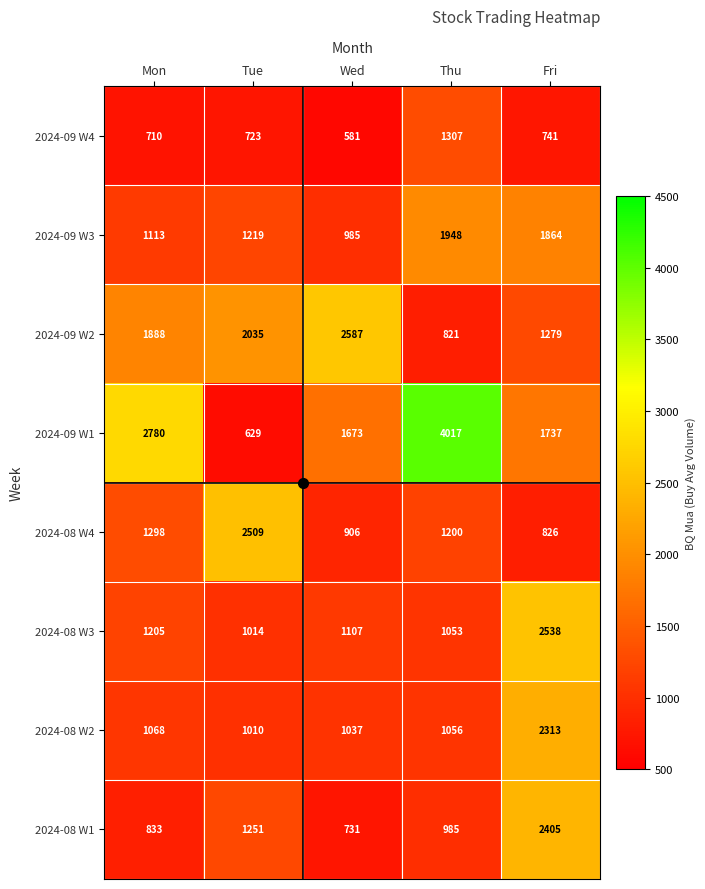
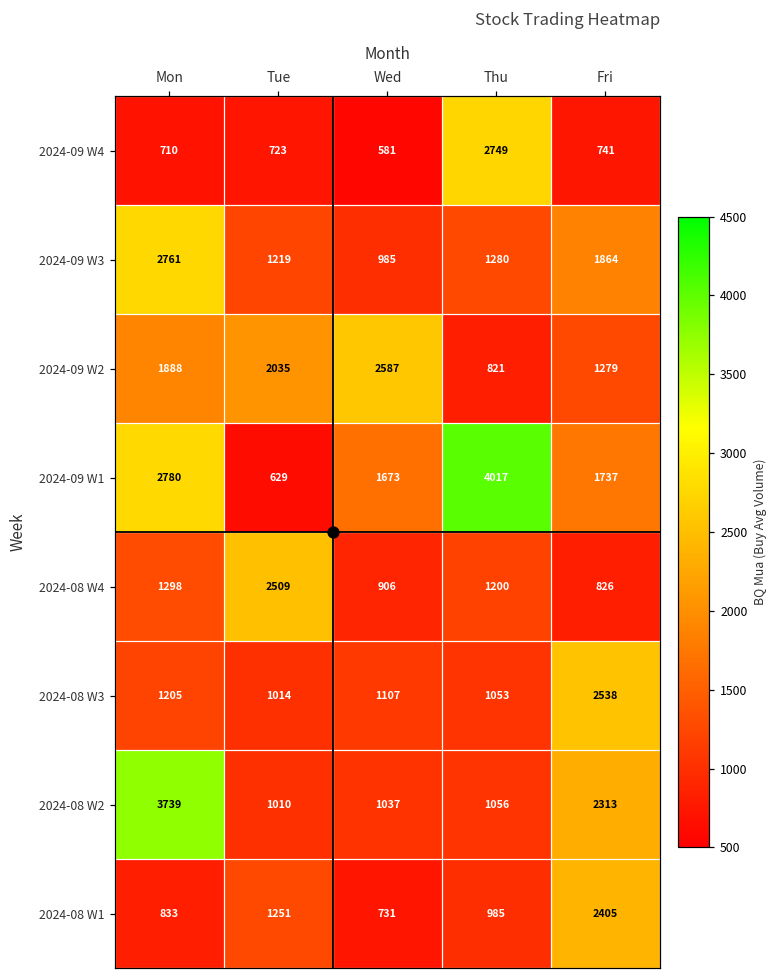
2024-09 W4, Thu: 1307 -> 2749
2024-09 W3, Mon: 1113 -> 2761
2024-09 W3, Thu: 1948 -> 1280
2024-08 W2, Mon: 1068 -> 3739
